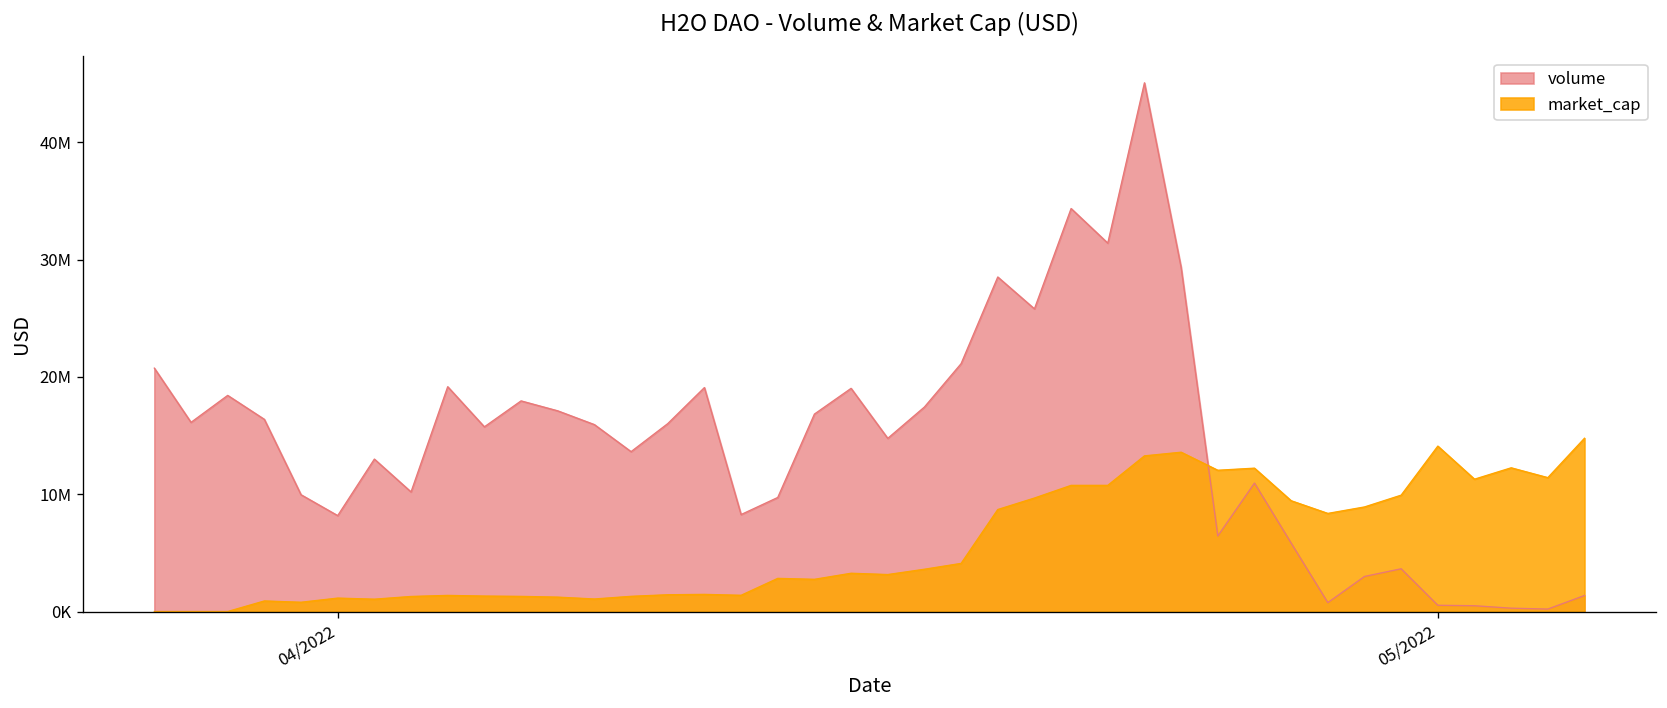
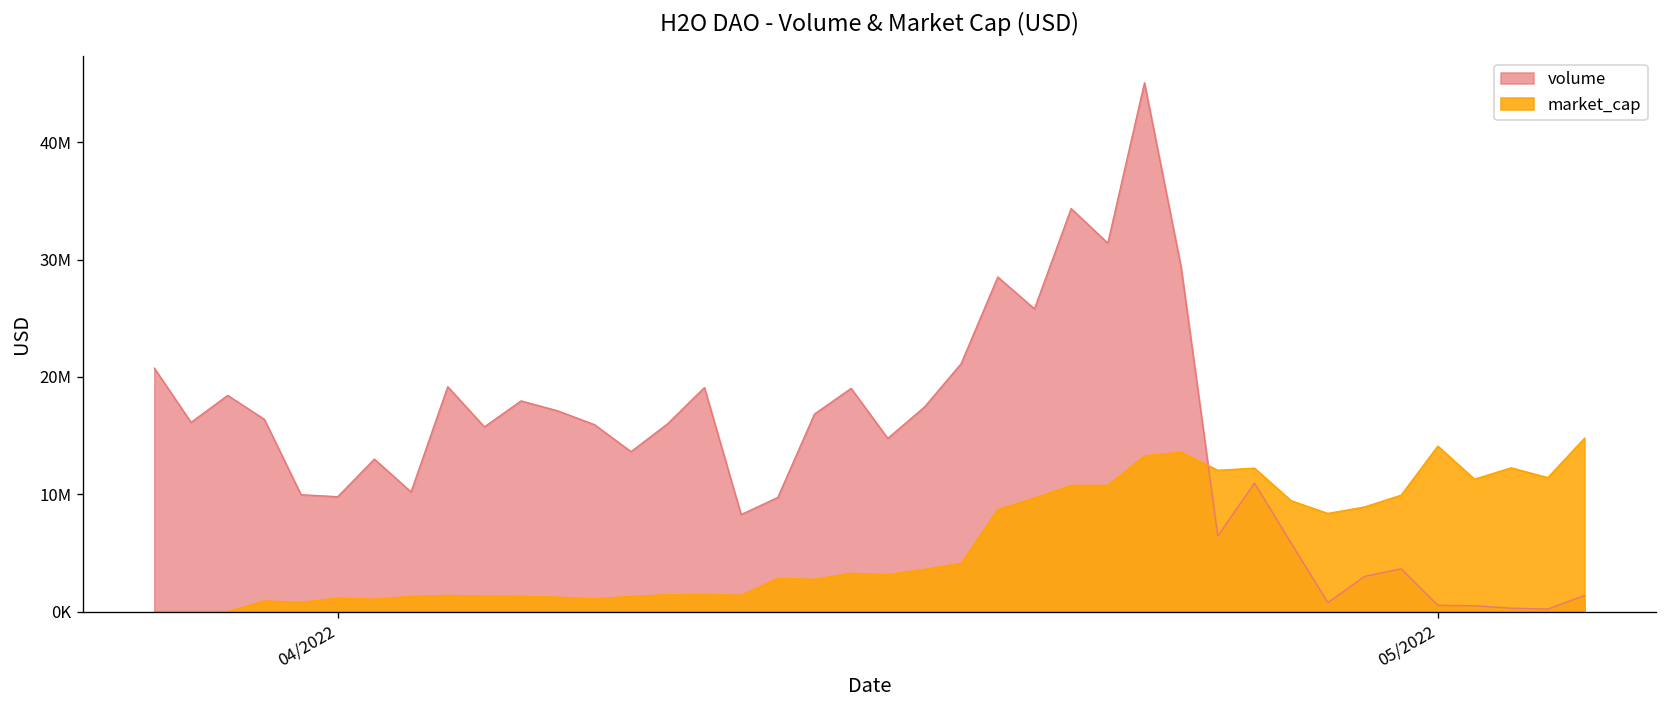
volume, 04/2022: 8000000 -> 10000000
